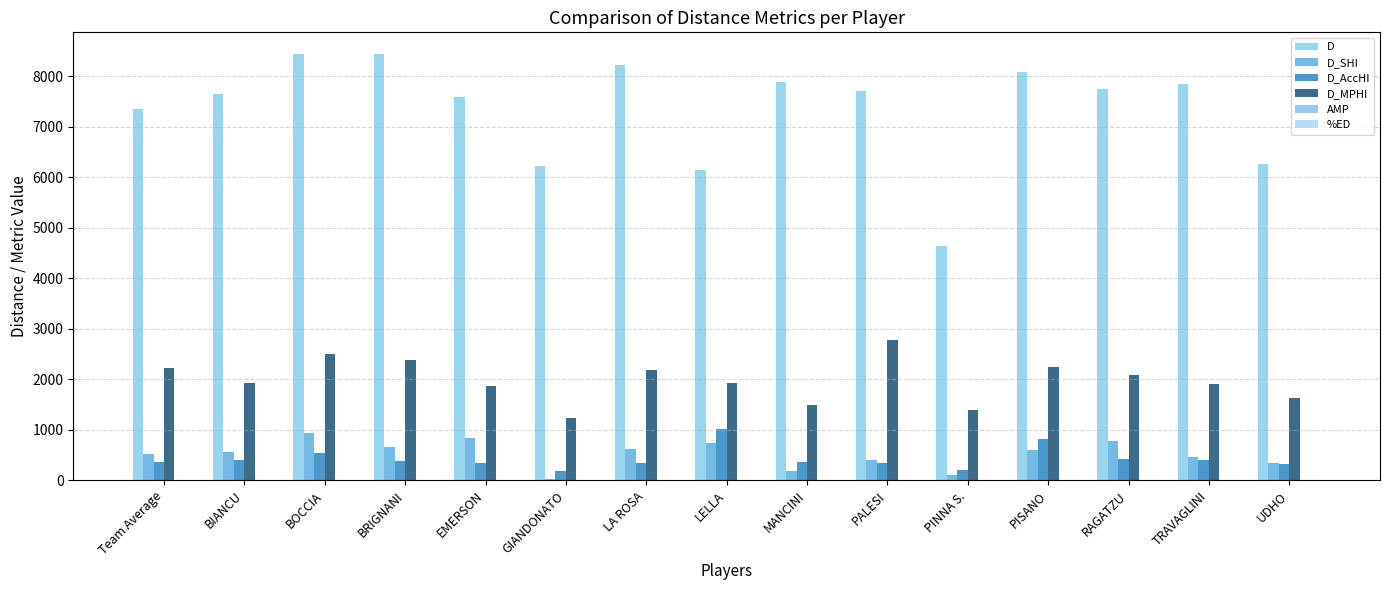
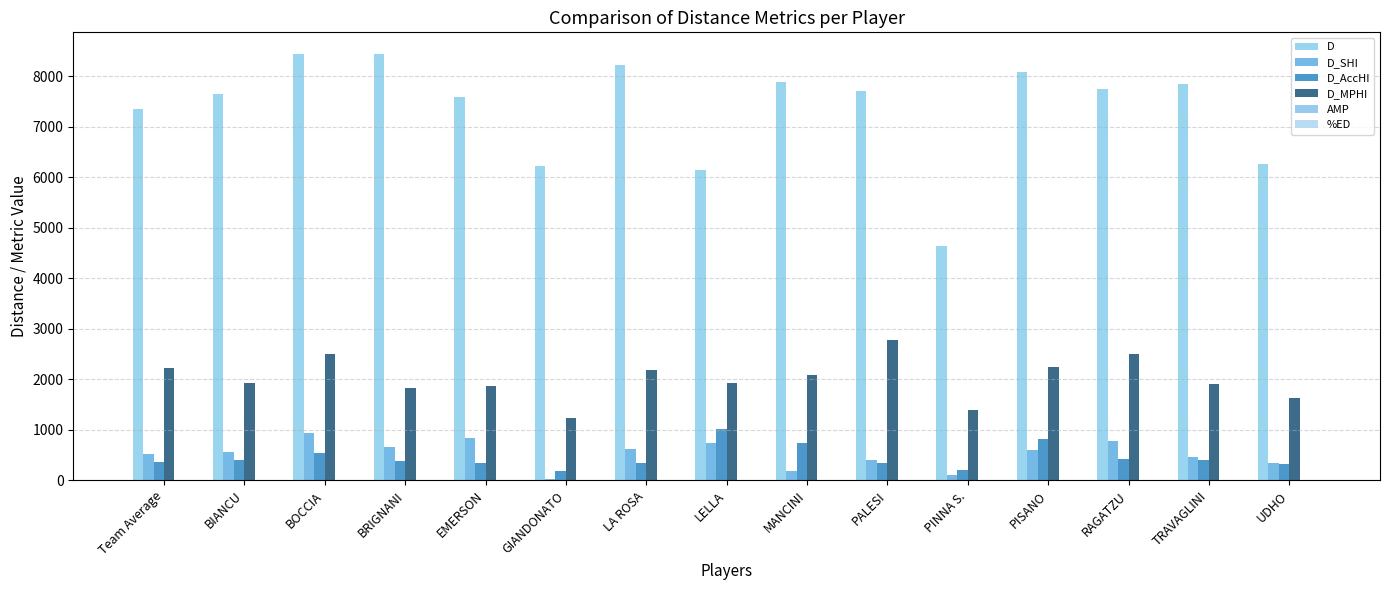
D_MPHI, BRIGNANI: 2400 -> 1800
D_AccHI, MANCINI: 400 -> 700
D_MPHI, MANCINI: 1500 -> 2100
D_MPHI, RAGATZU: 2100 -> 2500
